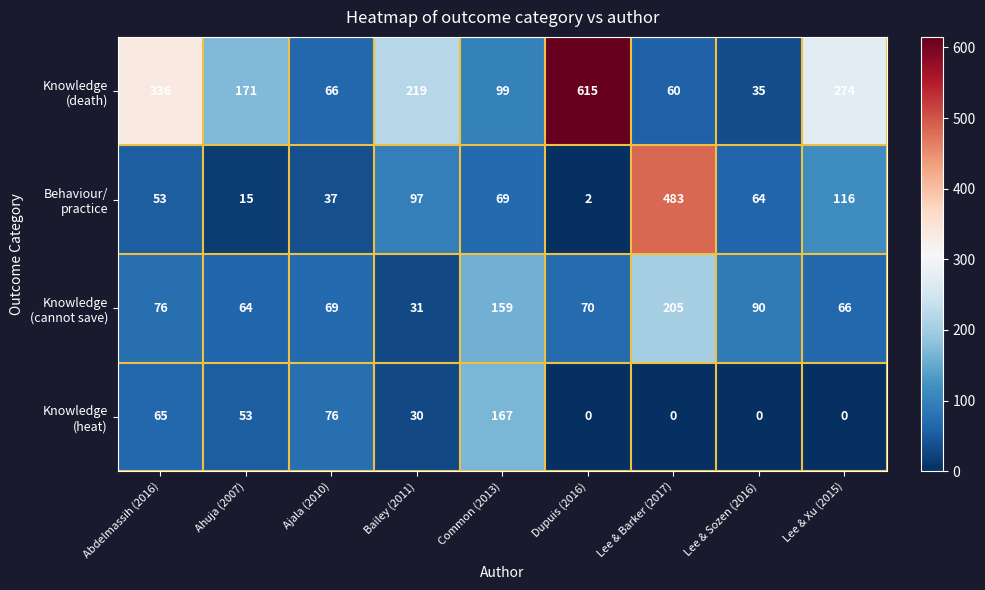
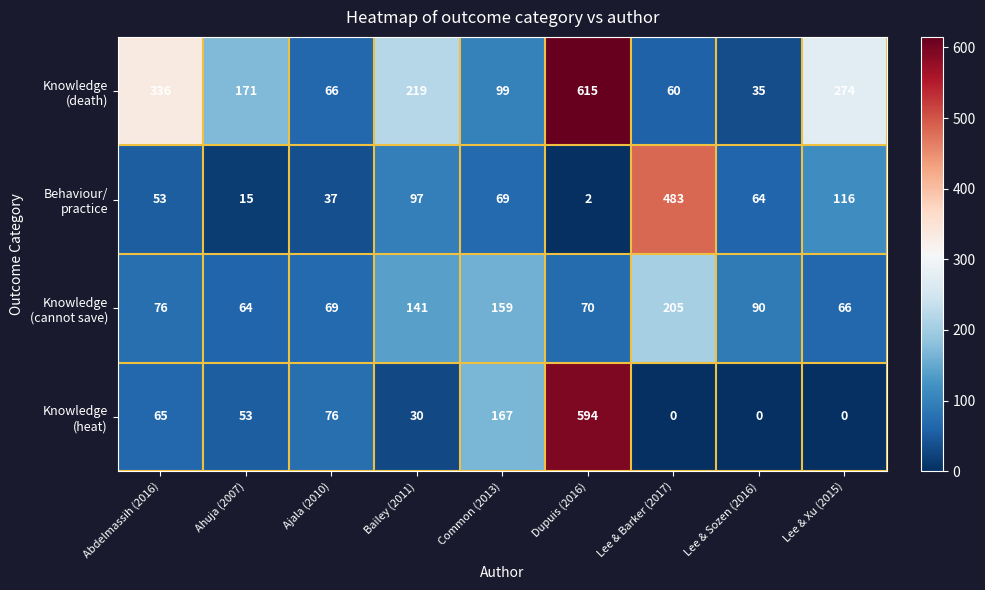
Knowledge (cannot save), Bailey (2011): 31 -> 141
Knowledge (heat), Dupuis (2016): 0 -> 594
